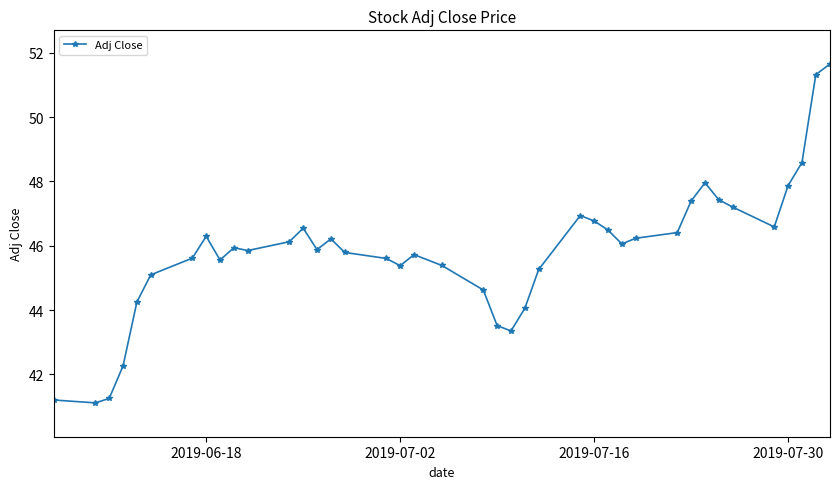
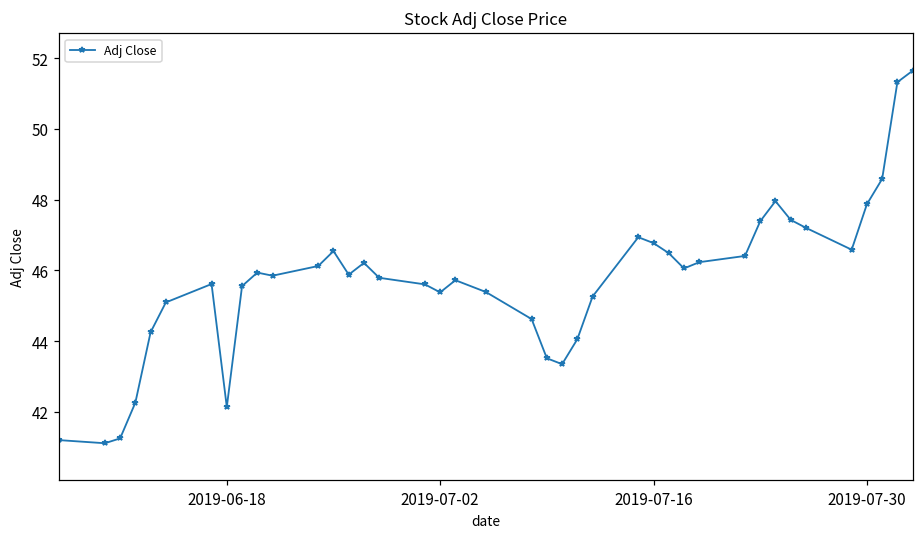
2019-06-18: 46.3 -> 42.1
